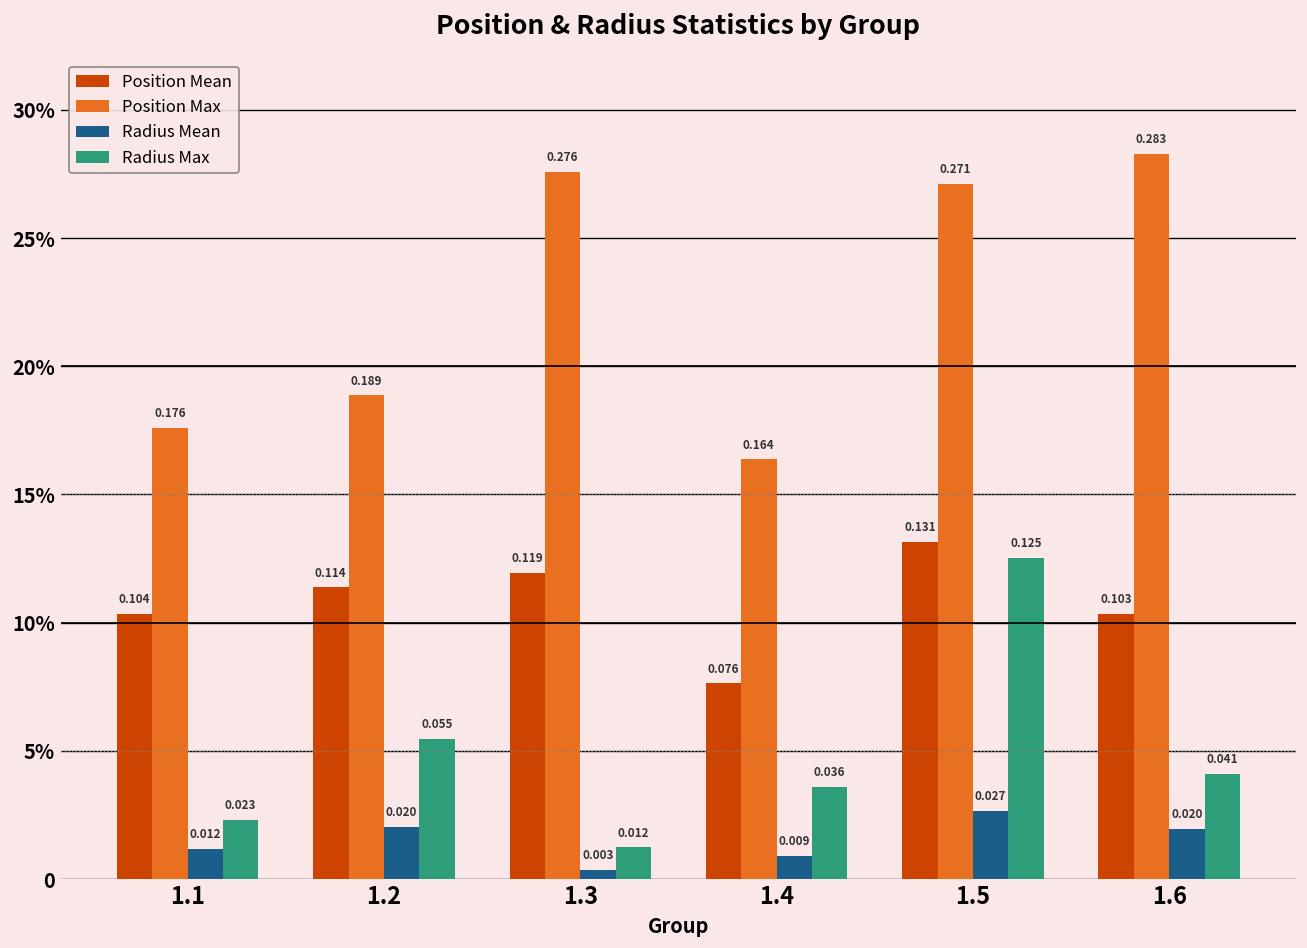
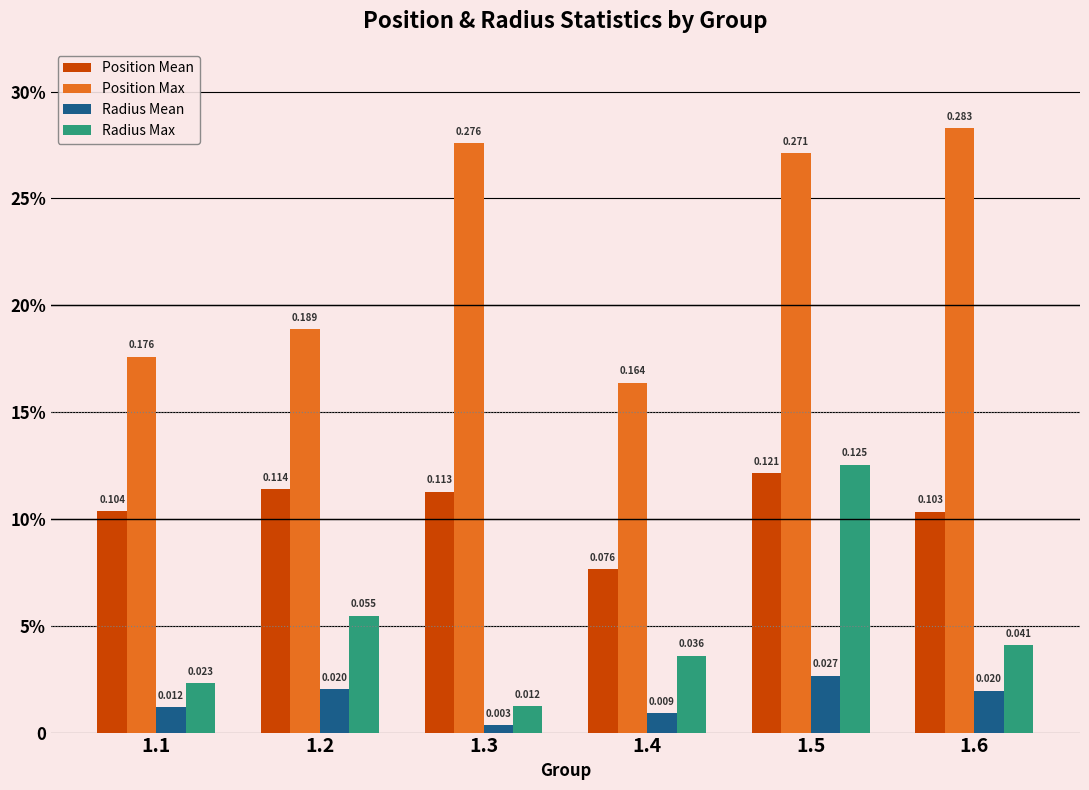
Position Mean, 1.3: 0.119 -> 0.113
Position Mean, 1.5: 0.131 -> 0.121
